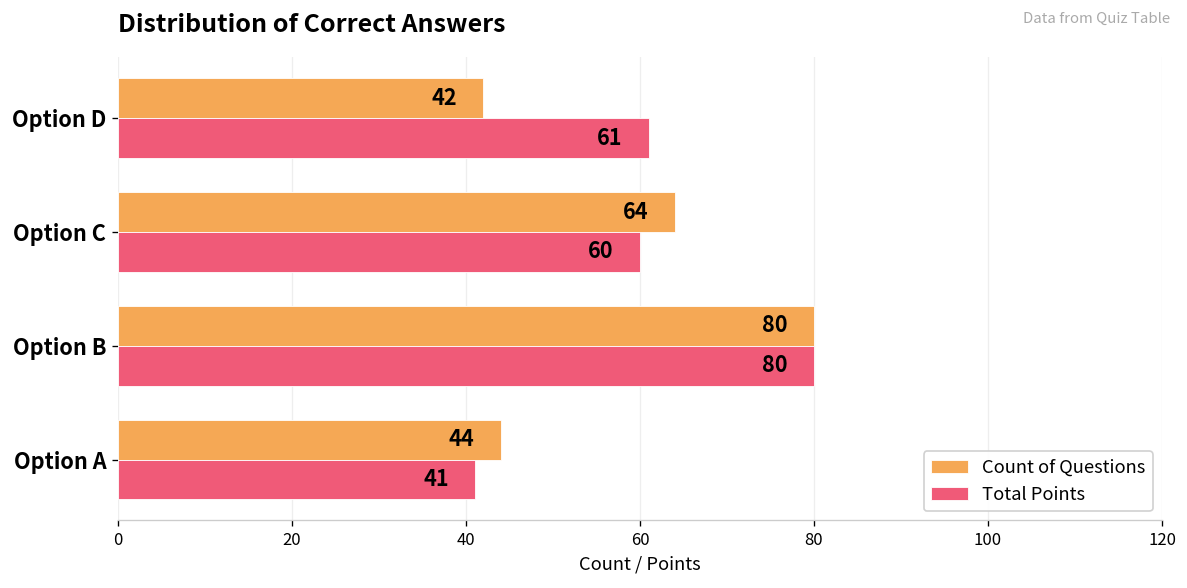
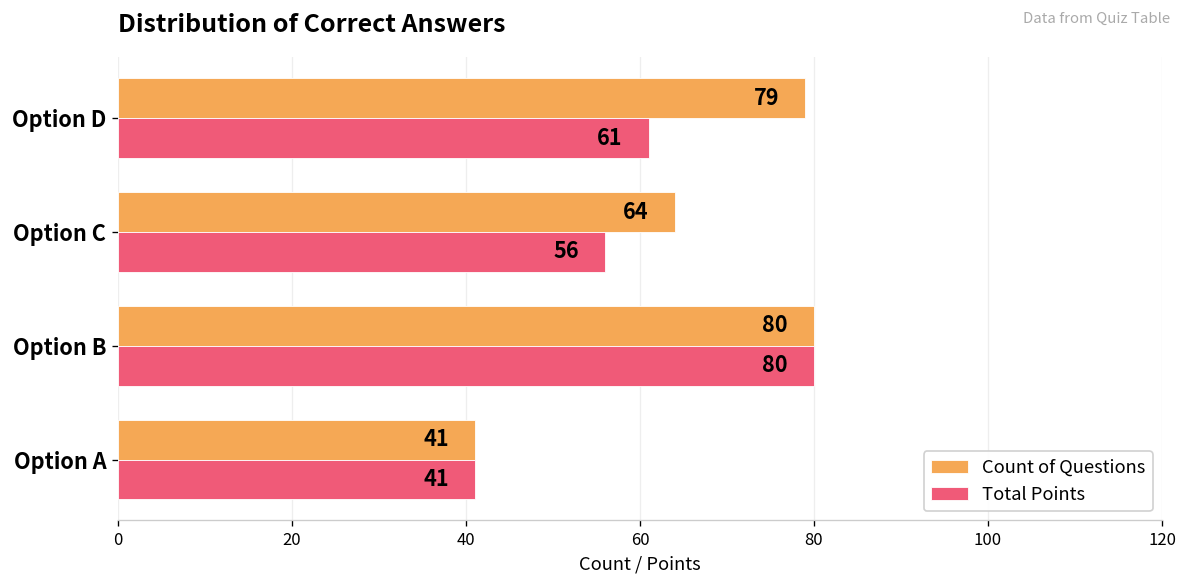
Count of Questions, Option D: 42 -> 79
Total Points, Option C: 60 -> 56
Count of Questions, Option A: 44 -> 41
